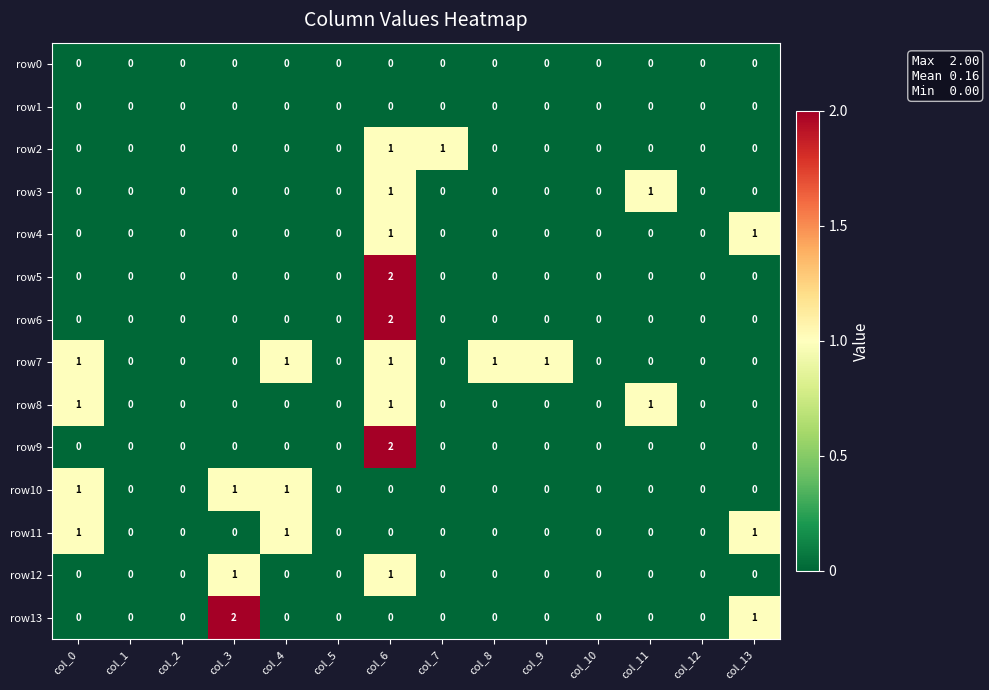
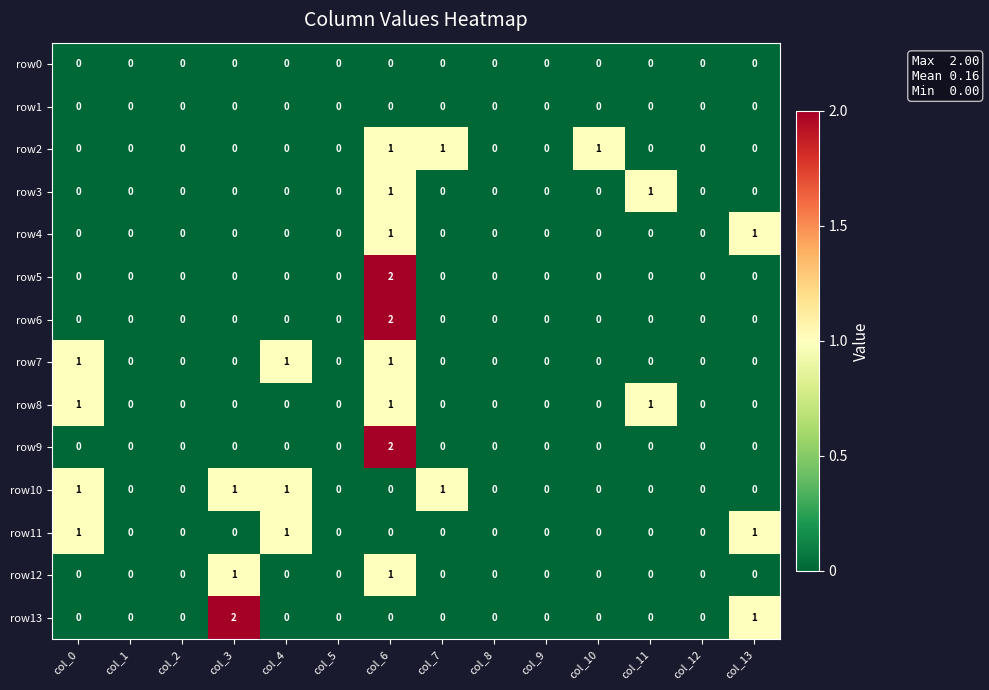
row2, col_10: 0 -> 1
row7, col_8: 1 -> 0
row7, col_9: 1 -> 0
row10, col_7: 0 -> 1
